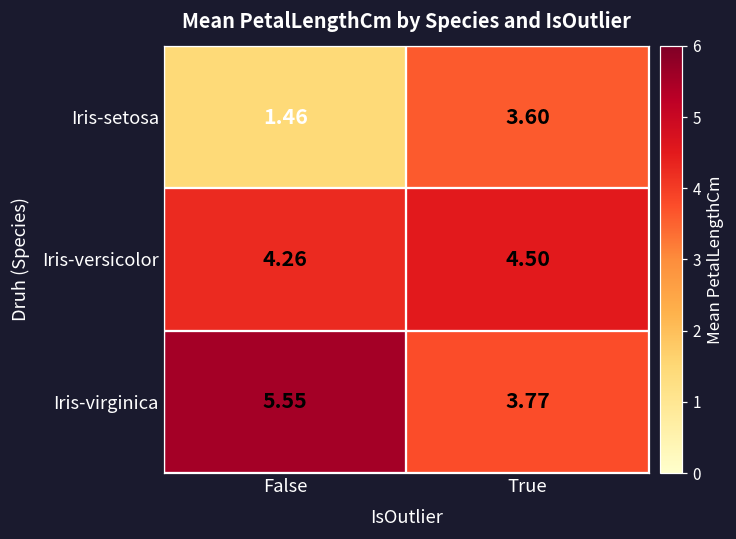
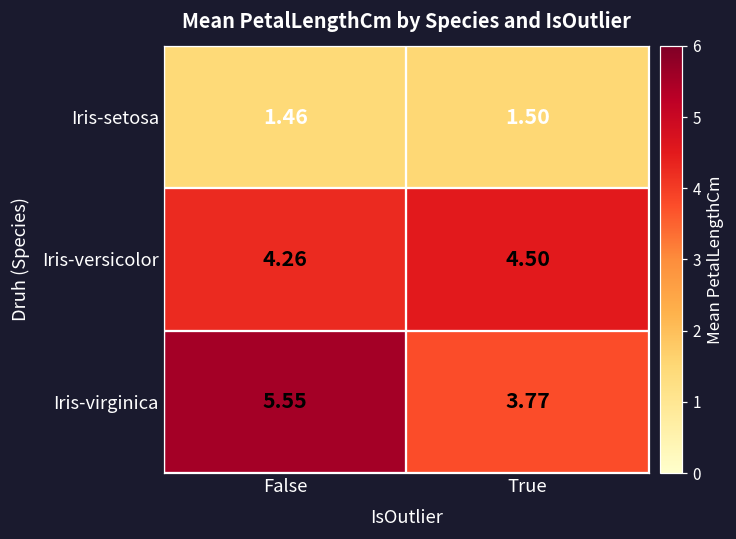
Iris-setosa, True: 3.60 -> 1.50
